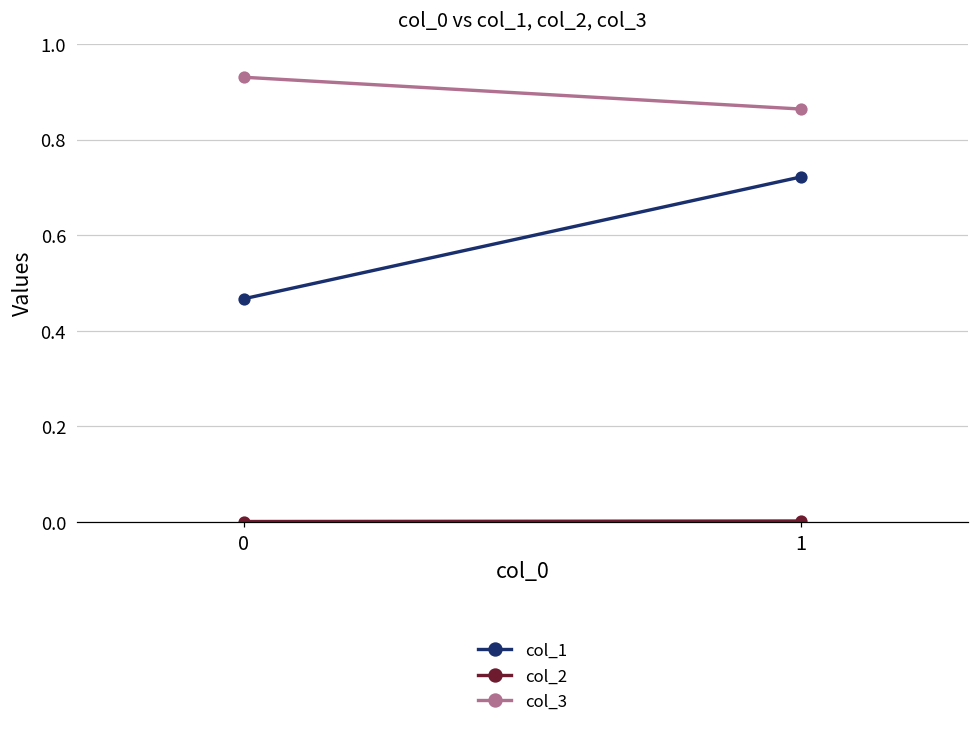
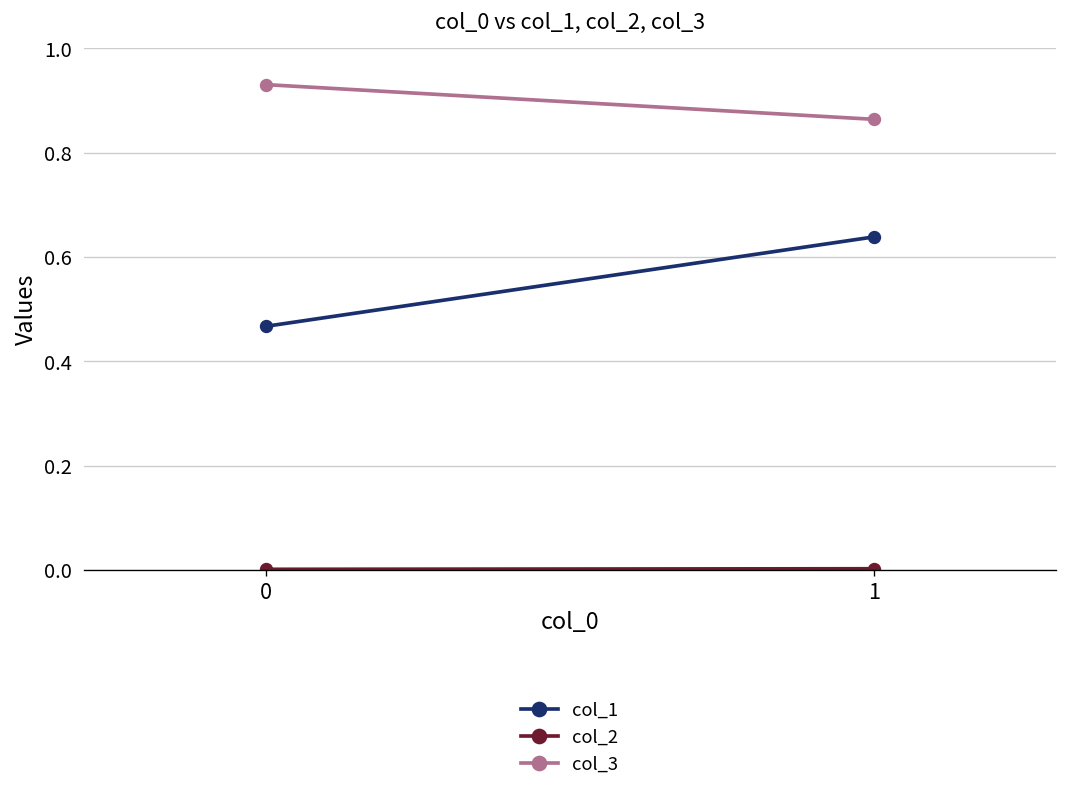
col_1, 1: 0.72 -> 0.64
